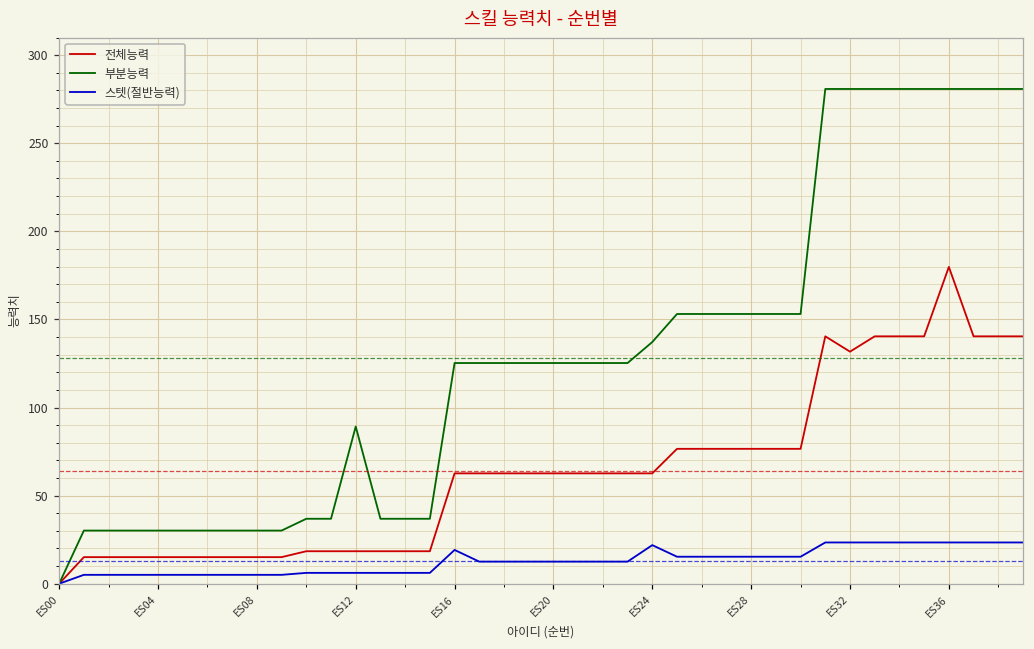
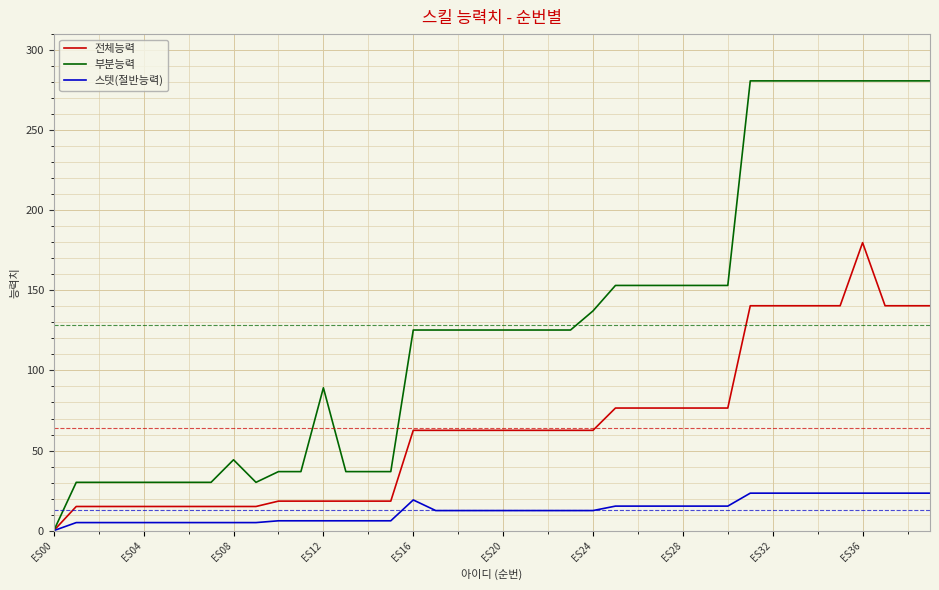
부분능력, ES08: 30 -> 44
스텟(절반능력), ES24: 22 -> 13
전체능력, ES32: 132 -> 140
